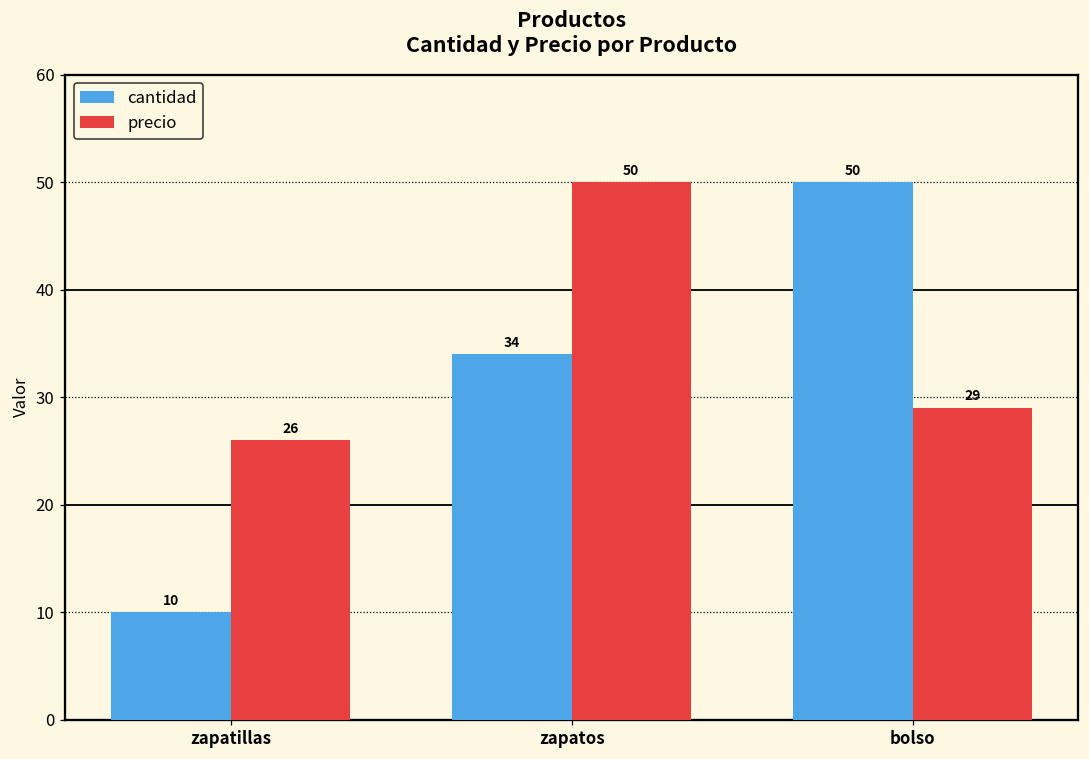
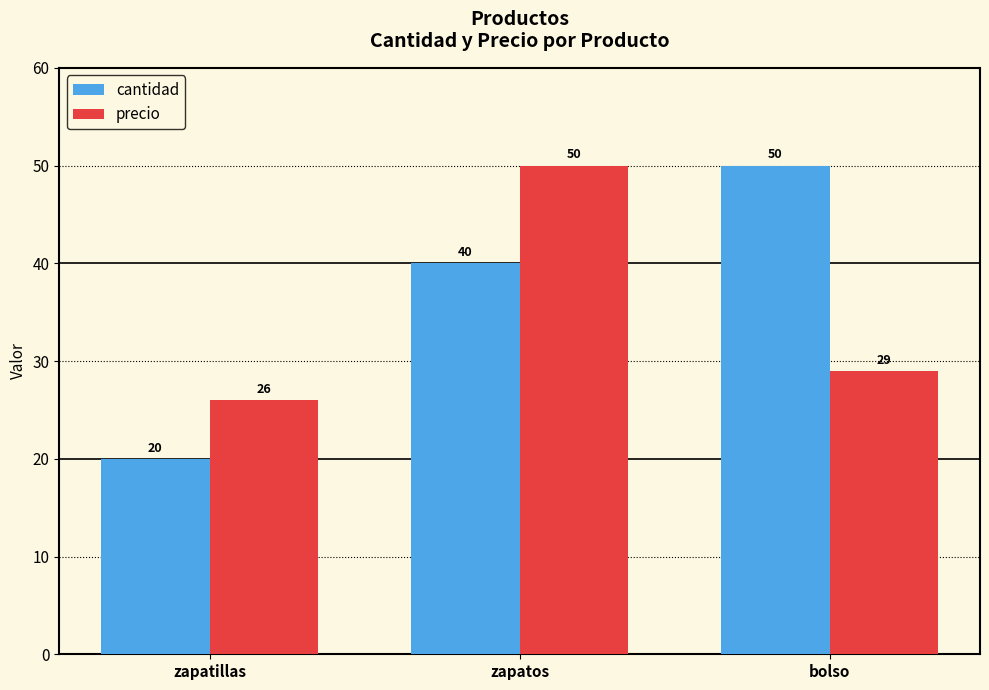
cantidad, zapatillas: 10 -> 20
cantidad, zapatos: 34 -> 40
